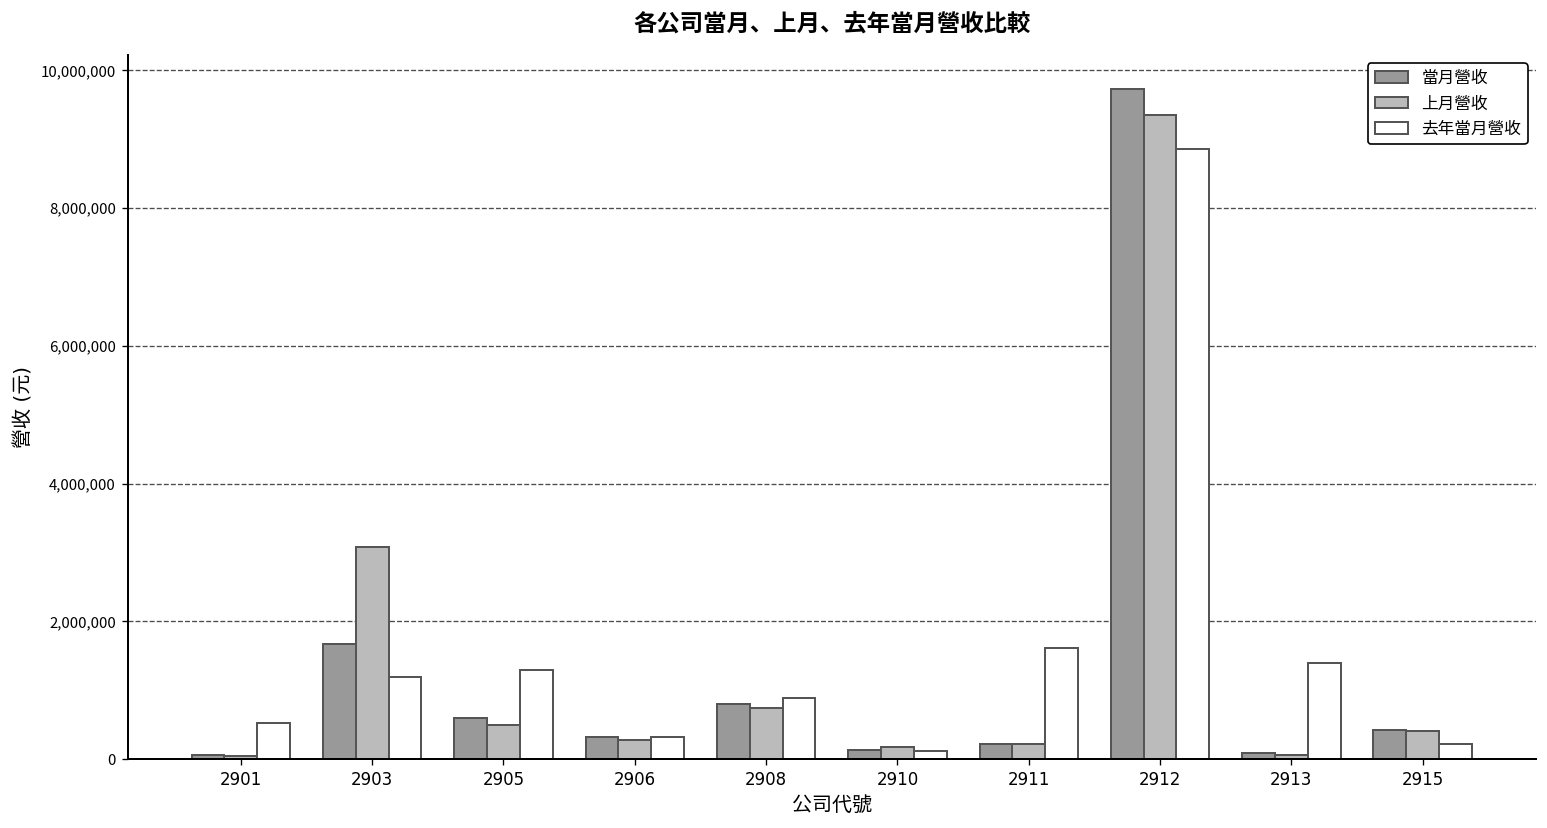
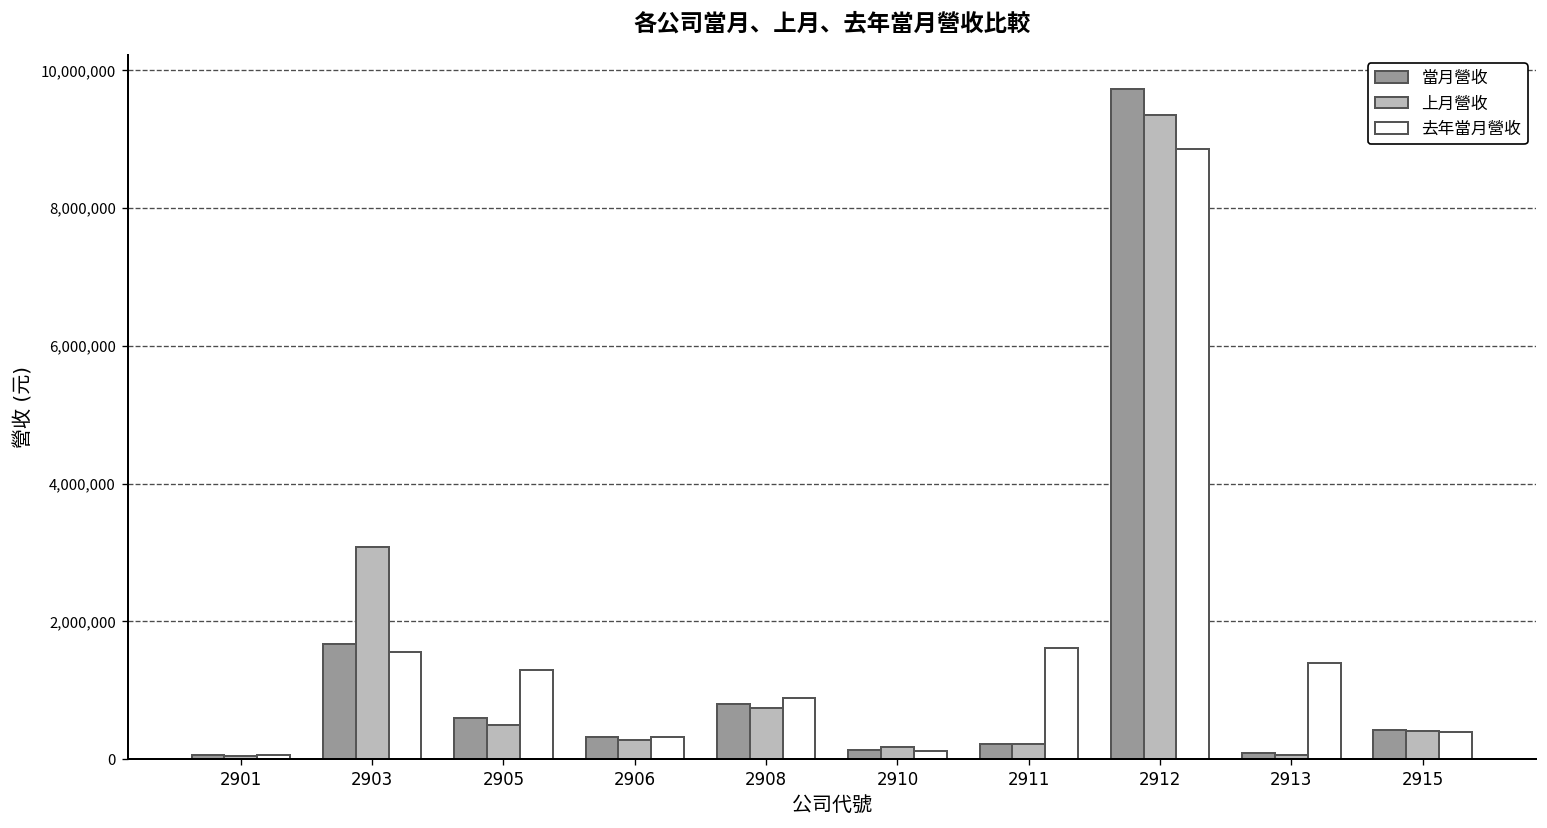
去年當月營收, 2901: 500,000 -> 100,000
去年當月營收, 2903: 1,200,000 -> 1,600,000
去年當月營收, 2915: 200,000 -> 400,000
